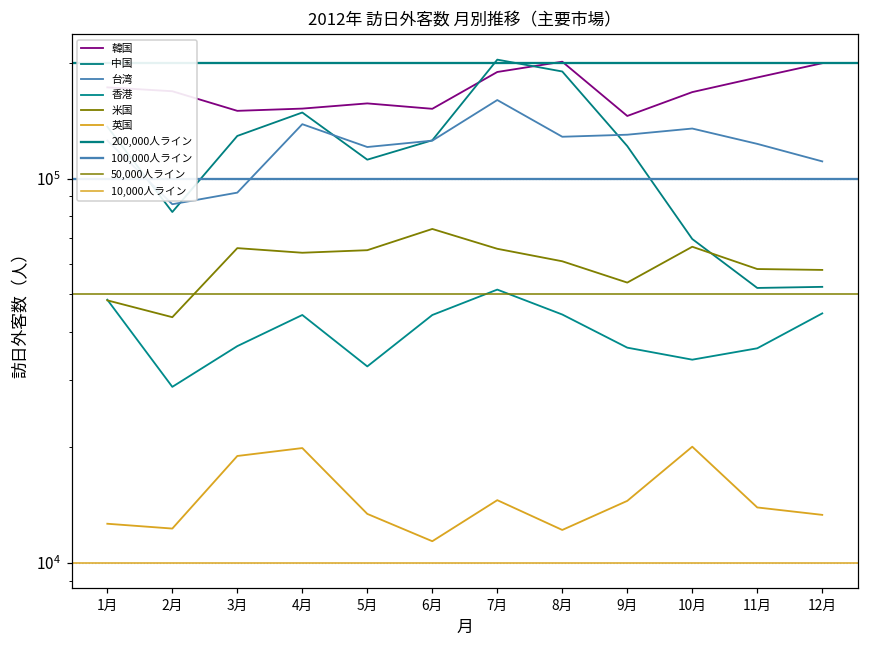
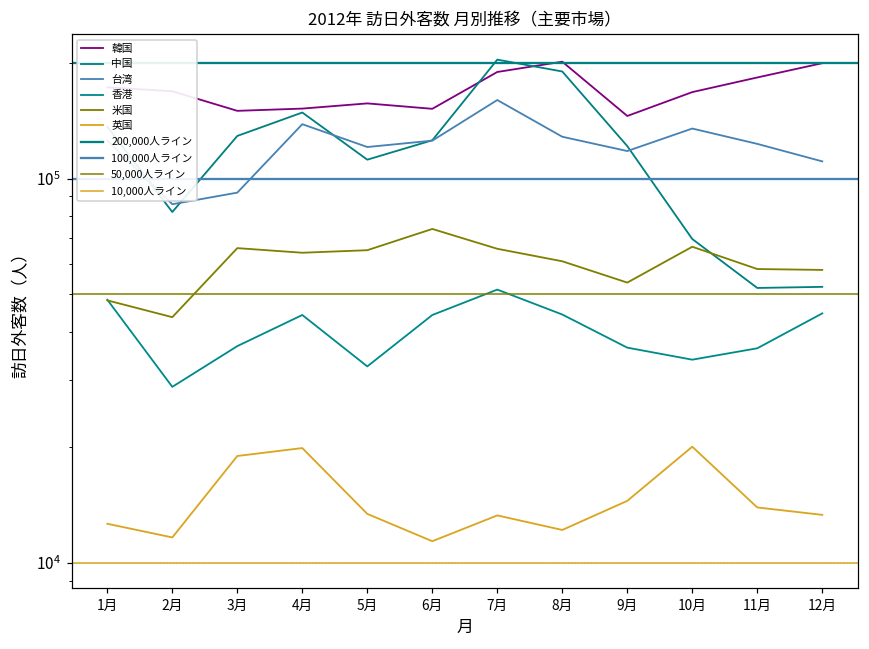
英国, 2月: 12300 -> 11700
英国, 7月: 14600 -> 13300
台湾, 9月: 130000 -> 118000
